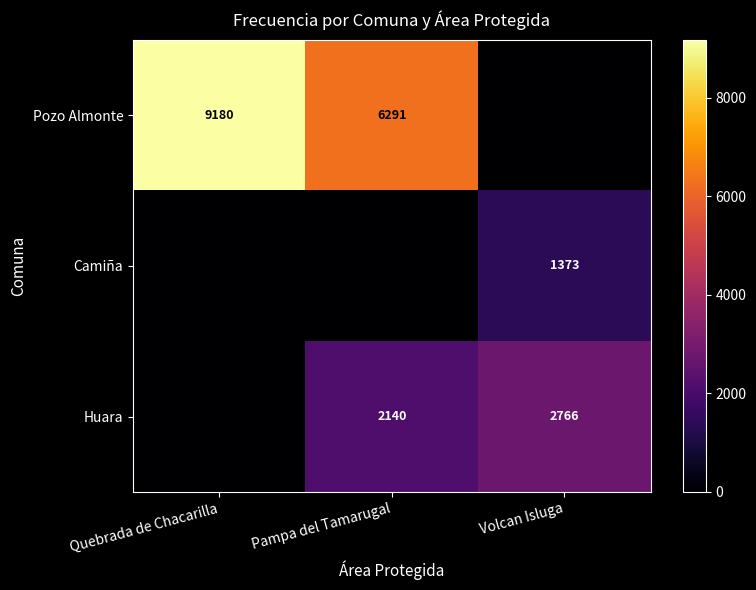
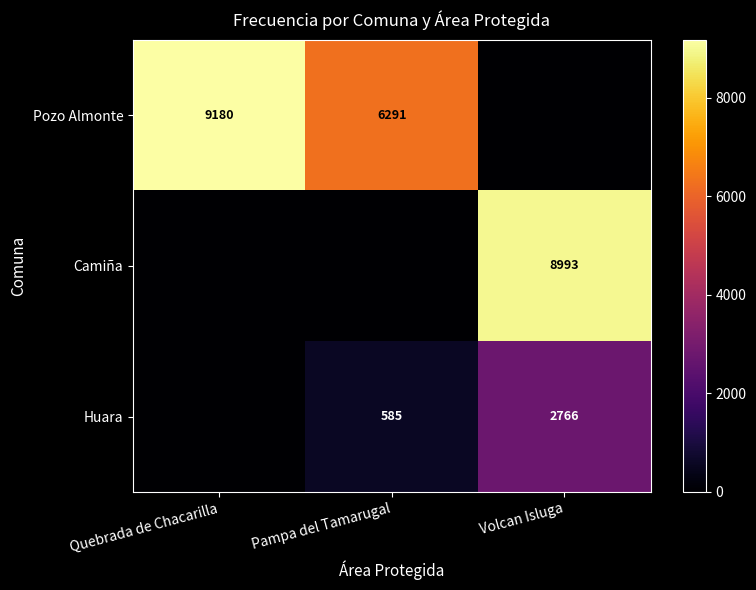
Camiña, Volcan Isluga: 1373 -> 8993
Huara, Pampa del Tamarugal: 2140 -> 585
